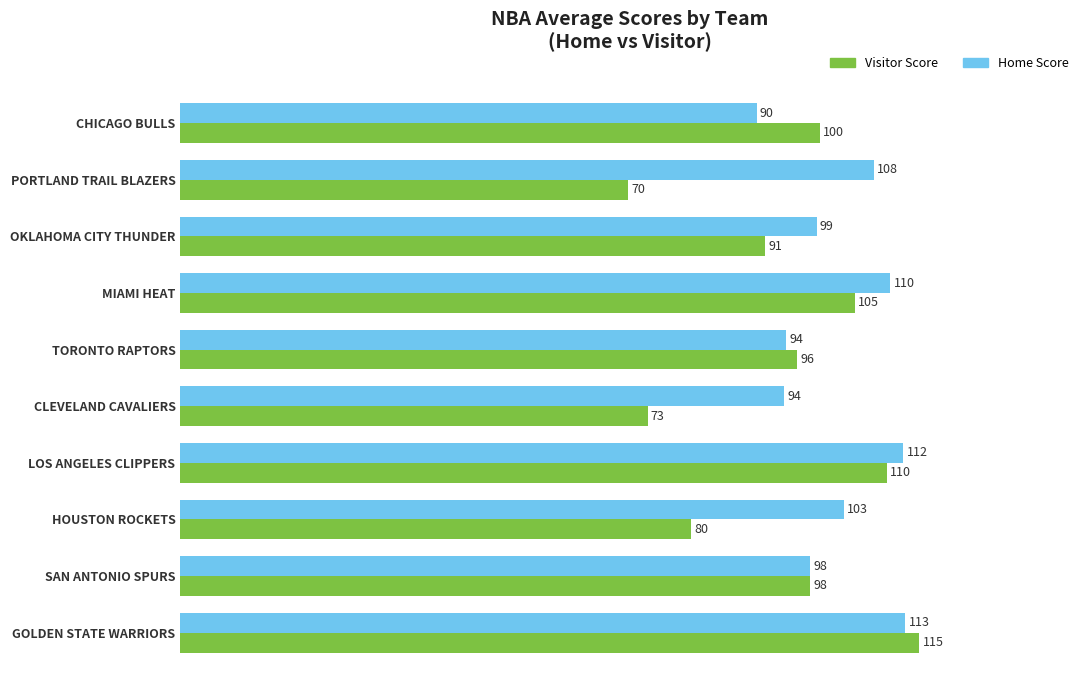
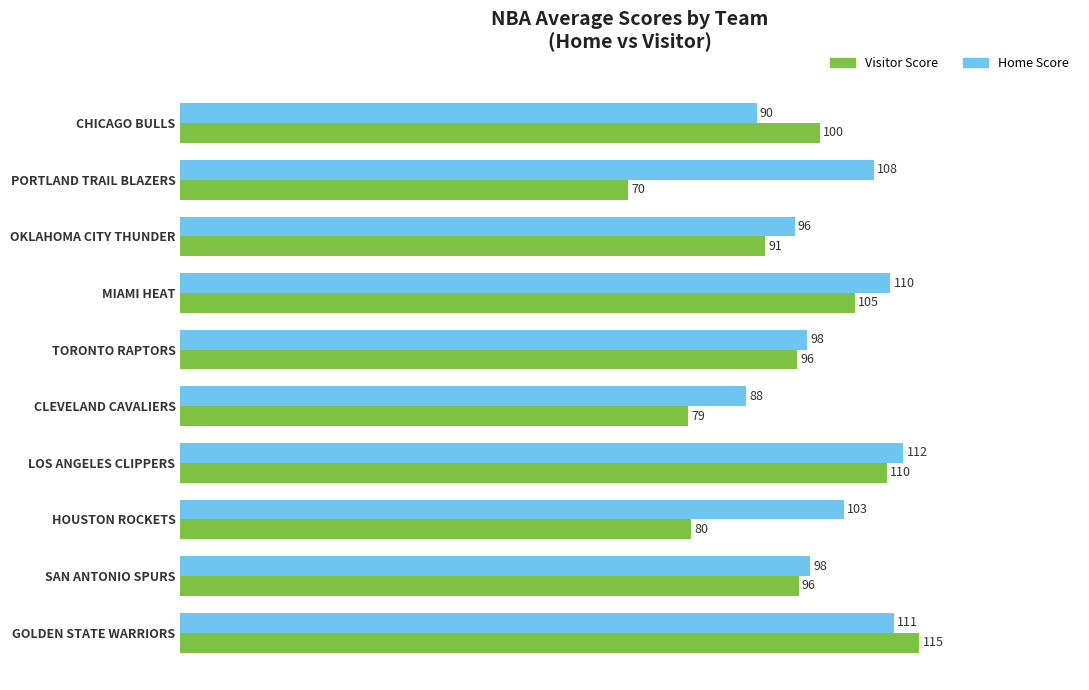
Home Score, OKLAHOMA CITY THUNDER: 99 -> 96
Home Score, TORONTO RAPTORS: 94 -> 98
Home Score, CLEVELAND CAVALIERS: 94 -> 88
Visitor Score, CLEVELAND CAVALIERS: 73 -> 79
Visitor Score, SAN ANTONIO SPURS: 98 -> 96
Home Score, GOLDEN STATE WARRIORS: 113 -> 111
